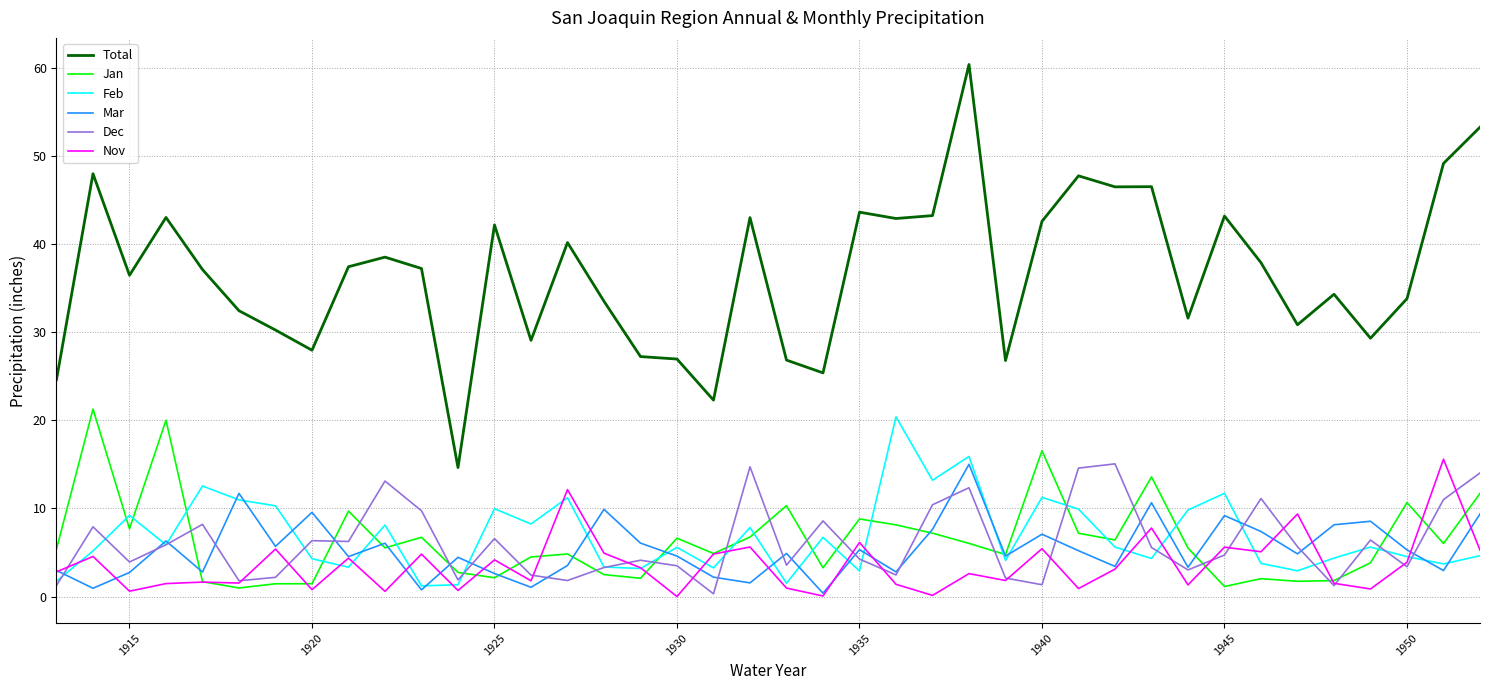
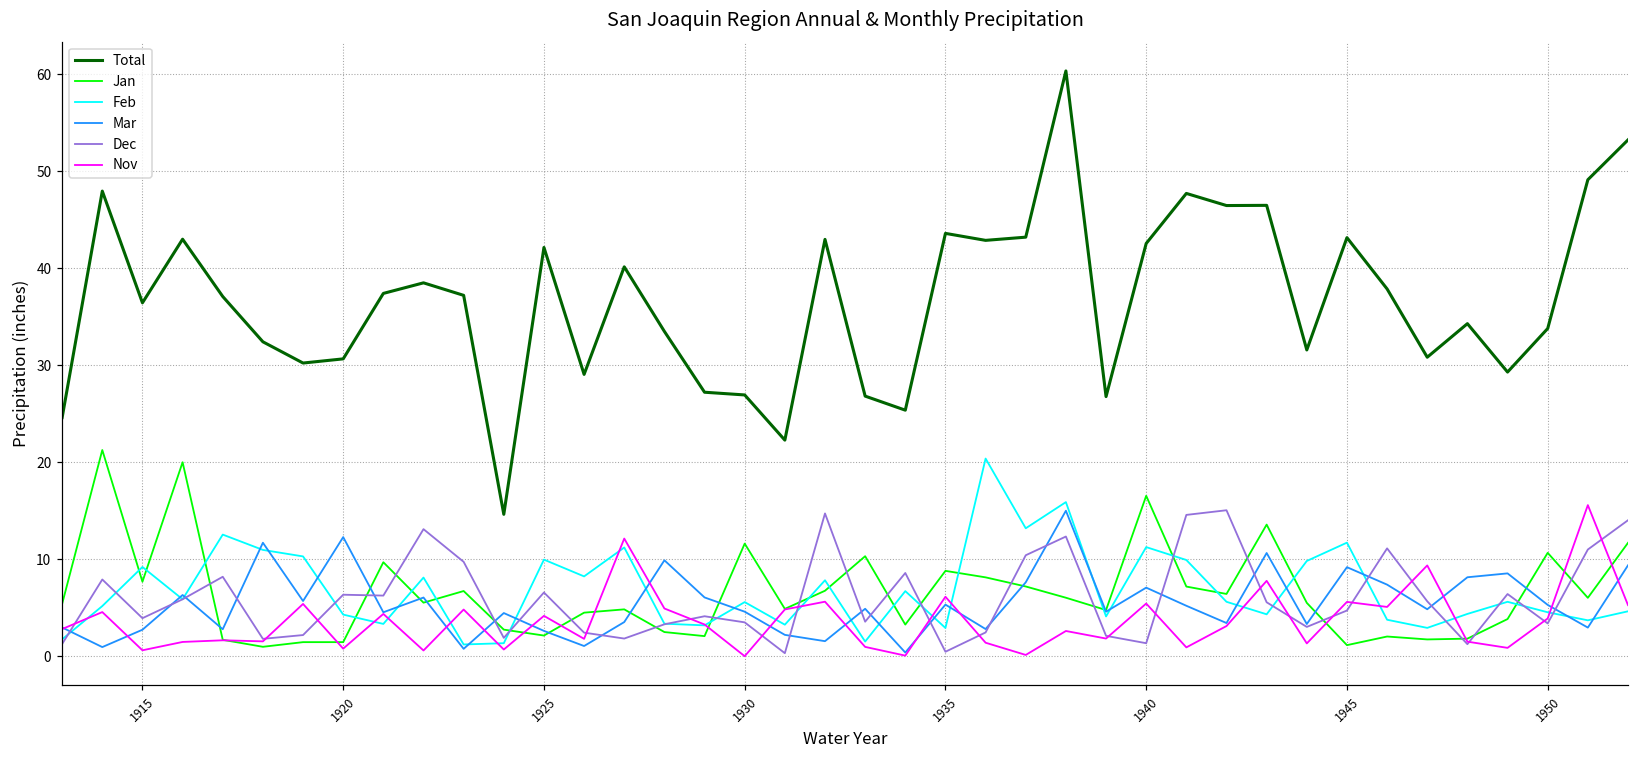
Total, 1920: 28 -> 31
Mar, 1920: 10 -> 12
Jan, 1930: 7 -> 12
Dec, 1935: 4 -> 0
